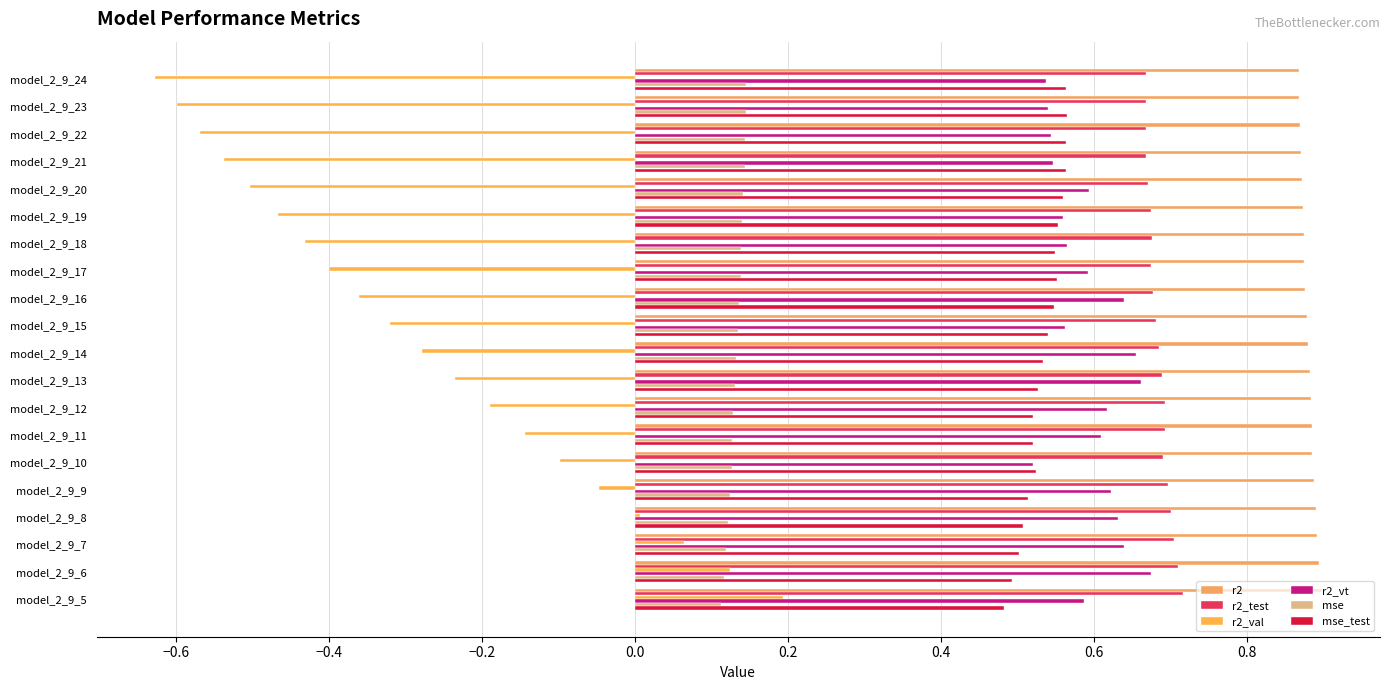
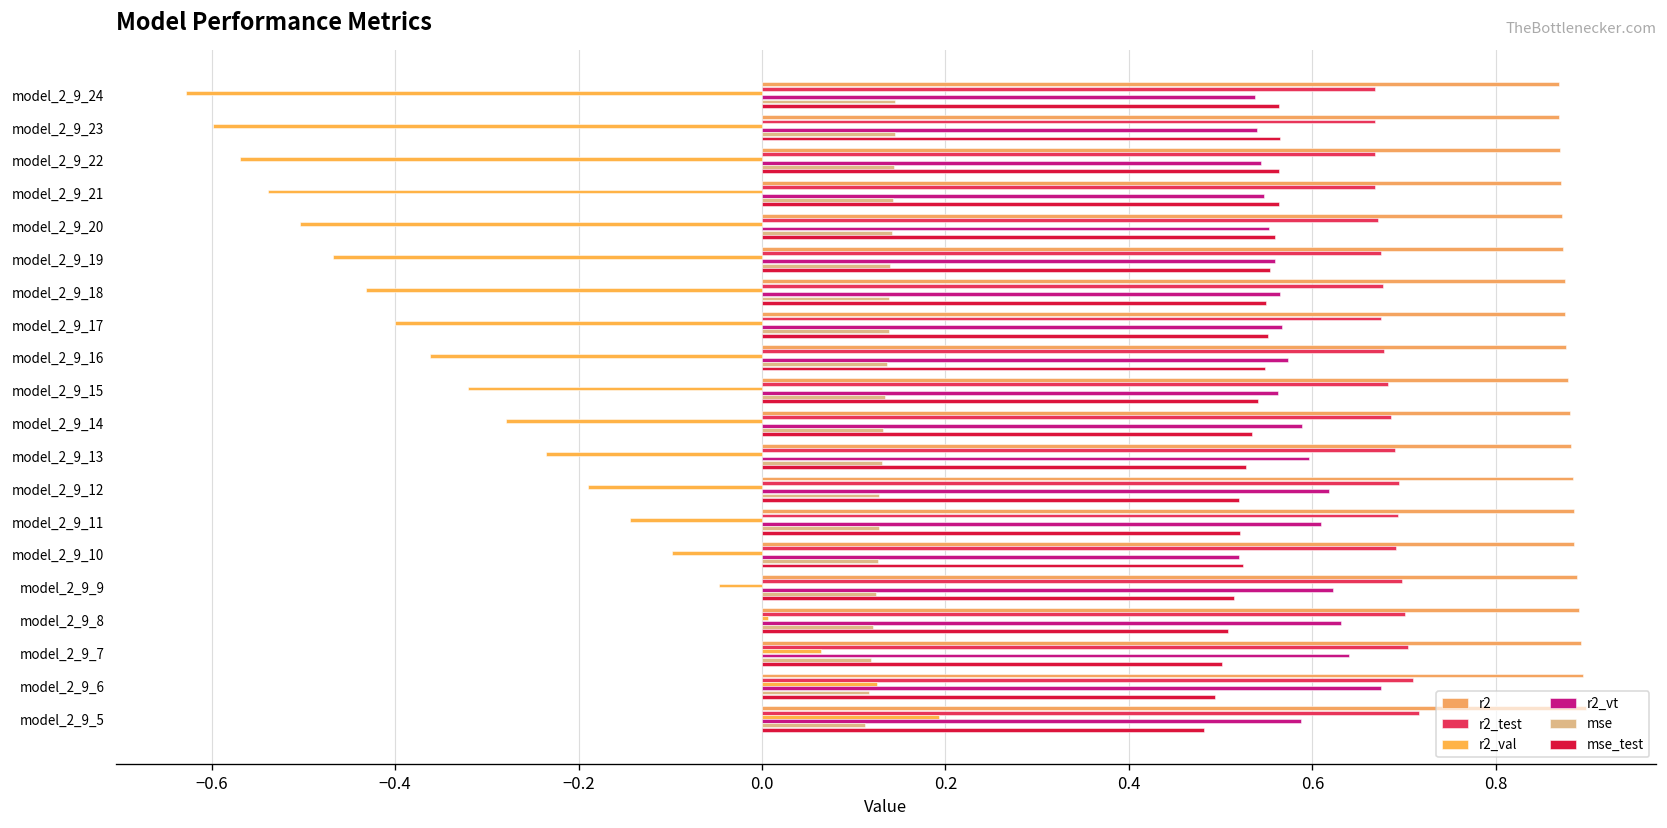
r2_vt, model_2_9_20: 0.59 -> 0.55
r2_vt, model_2_9_17: 0.59 -> 0.57
r2_vt, model_2_9_16: 0.64 -> 0.57
r2_vt, model_2_9_14: 0.66 -> 0.59
r2_vt, model_2_9_13: 0.66 -> 0.60
